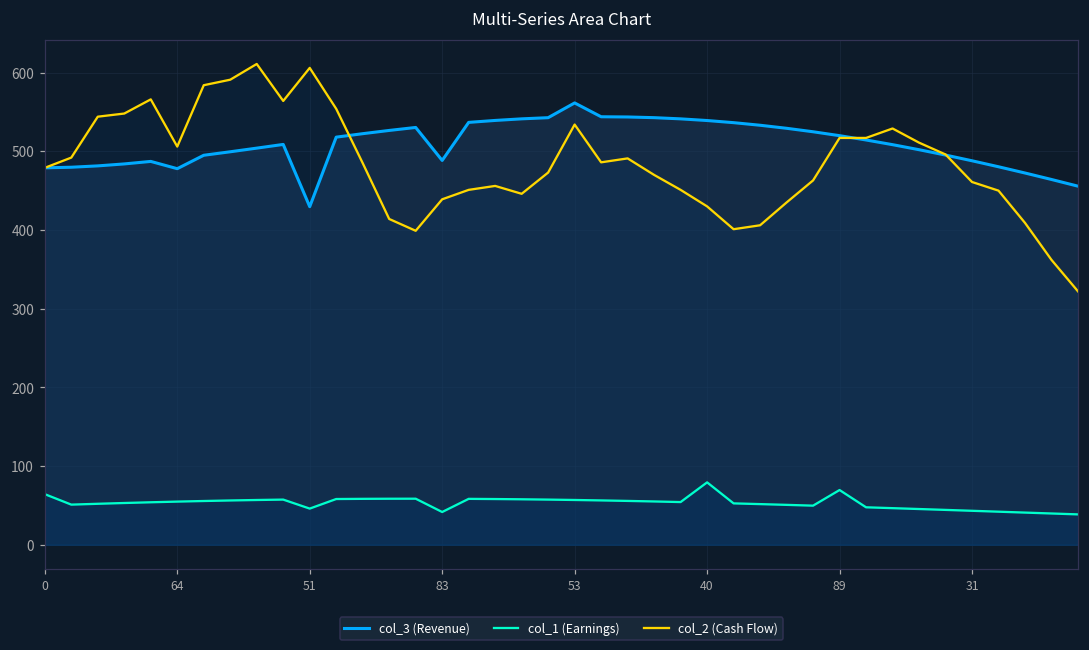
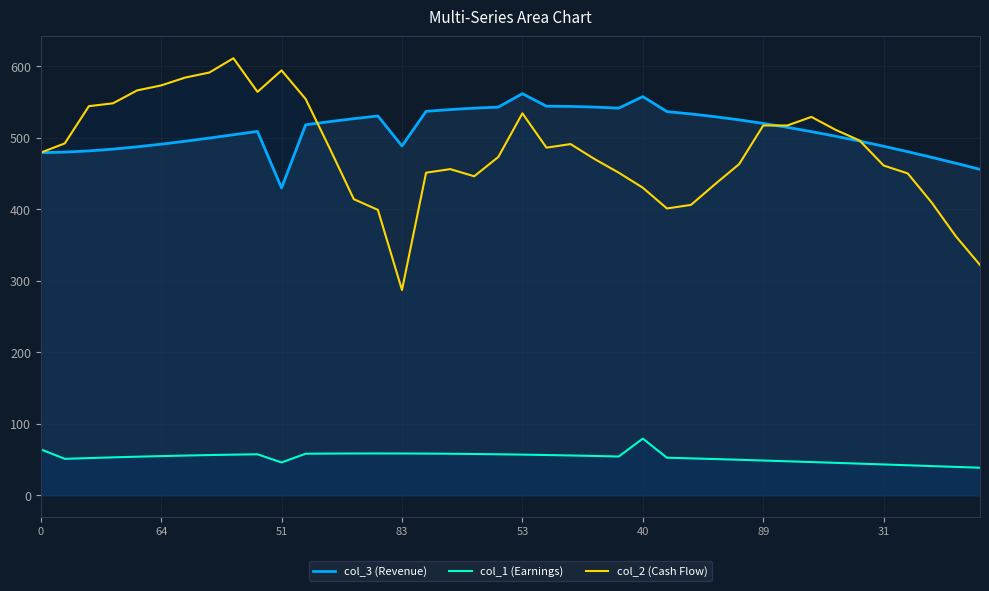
col_3 (Revenue), 64: 480 -> 490
col_2 (Cash Flow), 64: 510 -> 570
col_2 (Cash Flow), 51: 610 -> 590
col_1 (Earnings), 83: 40 -> 60
col_2 (Cash Flow), 83: 440 -> 290
col_3 (Revenue), 40: 540 -> 560
col_1 (Earnings), 89: 70 -> 50
